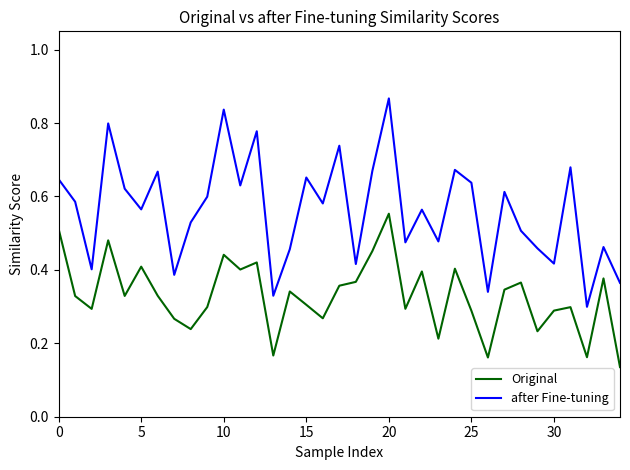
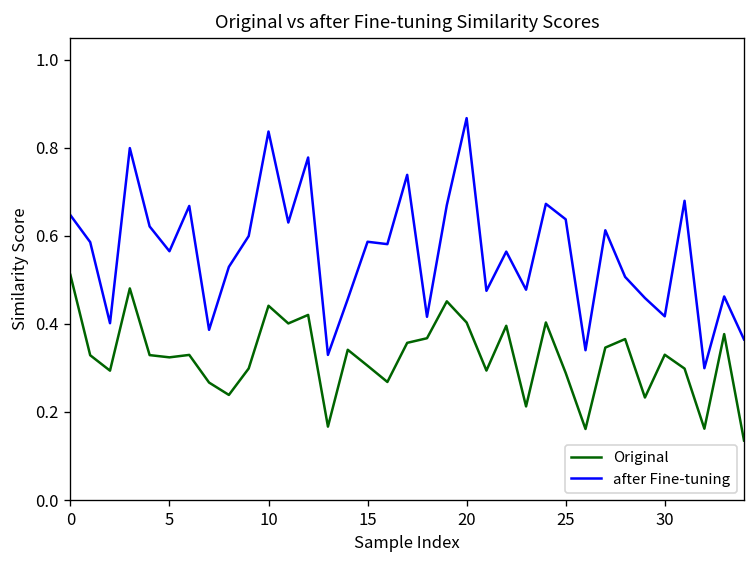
Original, 5: 0.41 -> 0.32
after Fine-tuning, 15: 0.65 -> 0.59
Original, 20: 0.55 -> 0.40
Original, 30: 0.29 -> 0.33
